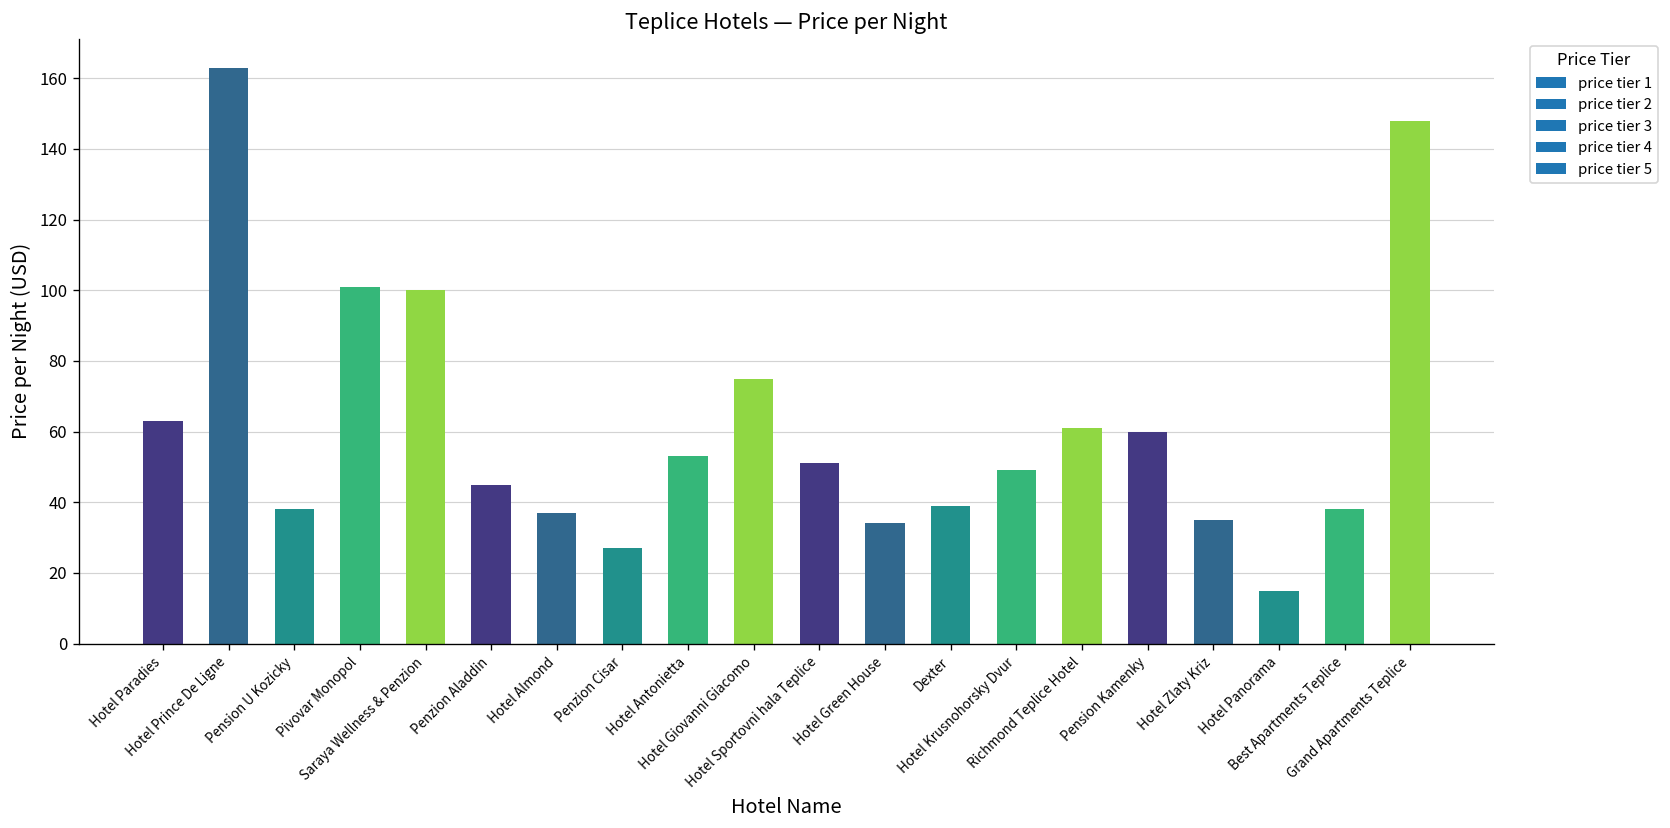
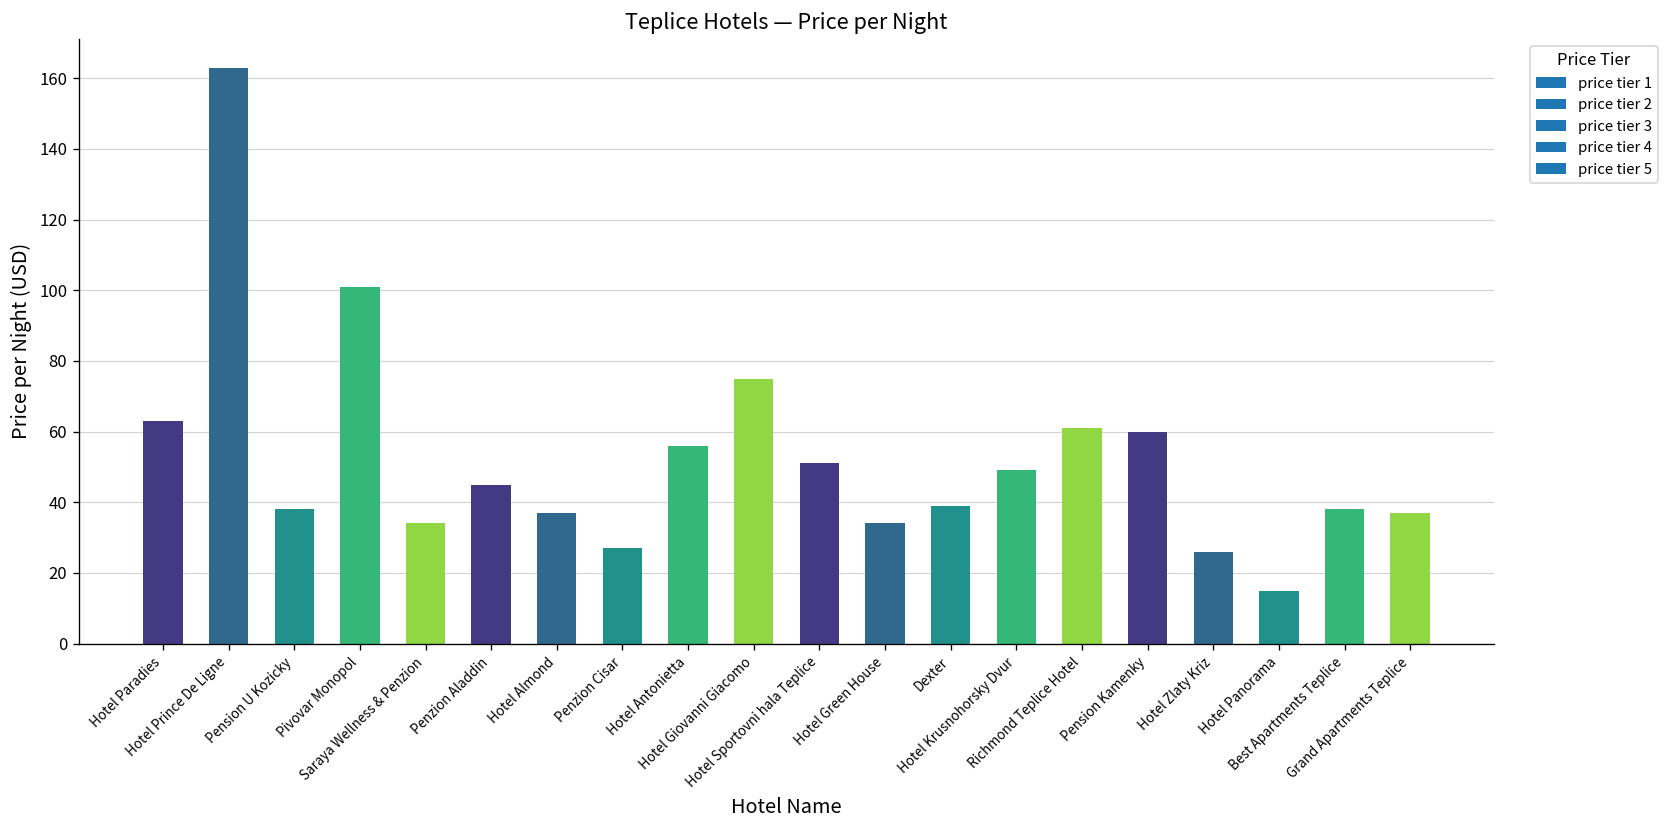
Saraya Wellness & Penzion: 100 -> 34
Hotel Antonietta: 53 -> 56
Hotel Zlaty Kriz: 35 -> 26
Grand Apartments Teplice: 148 -> 37
